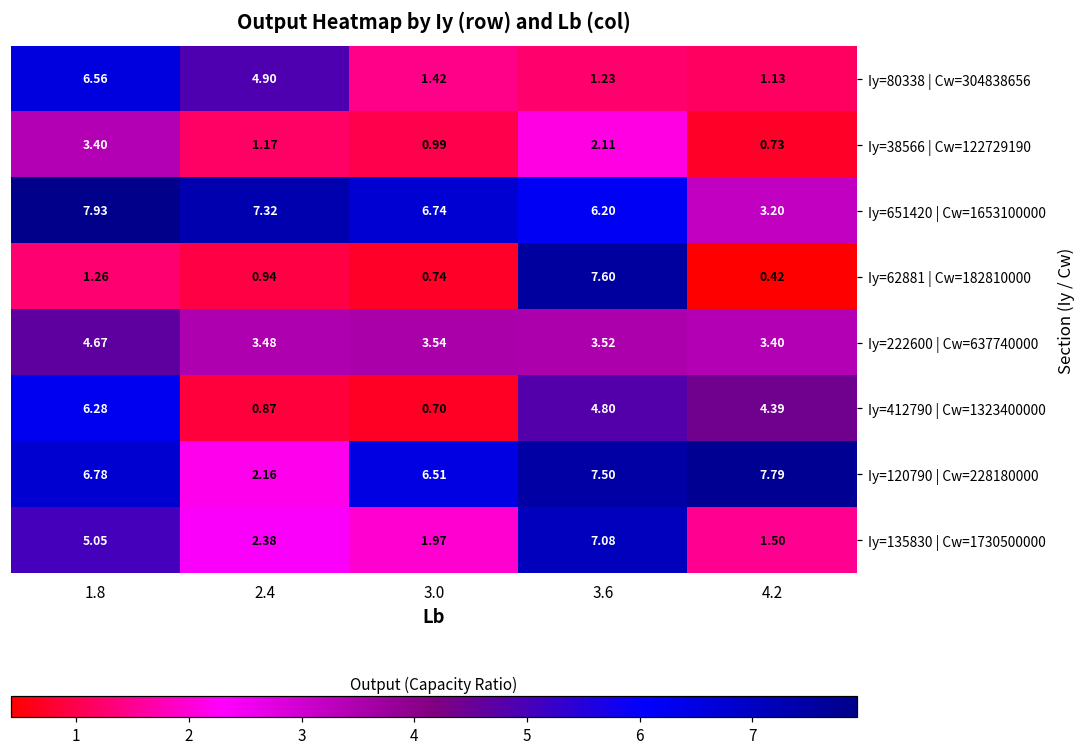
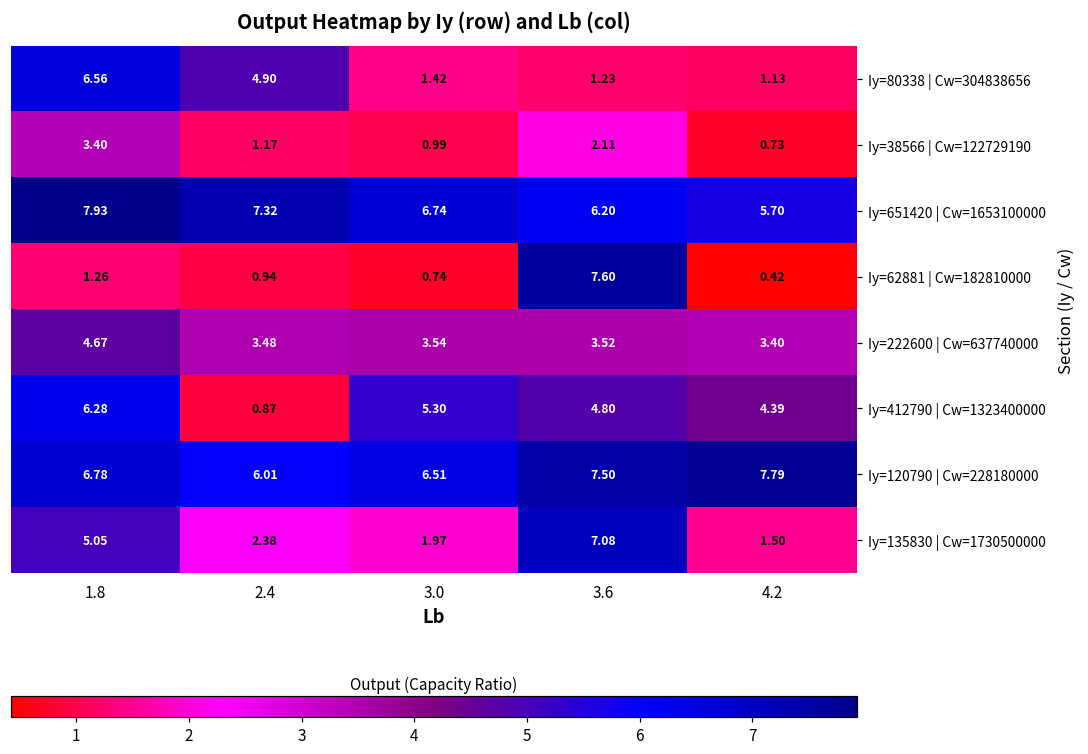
Iy=651420 | Cw=1653100000, 4.2: 3.20 -> 5.70
Iy=412790 | Cw=1323400000, 3.0: 0.70 -> 5.30
Iy=120790 | Cw=228180000, 2.4: 2.16 -> 6.01
